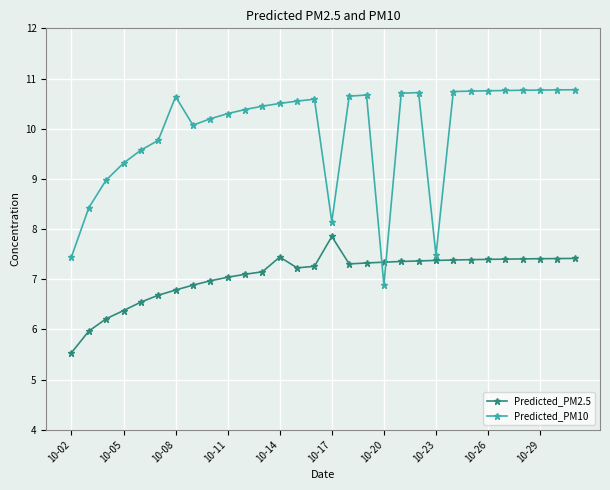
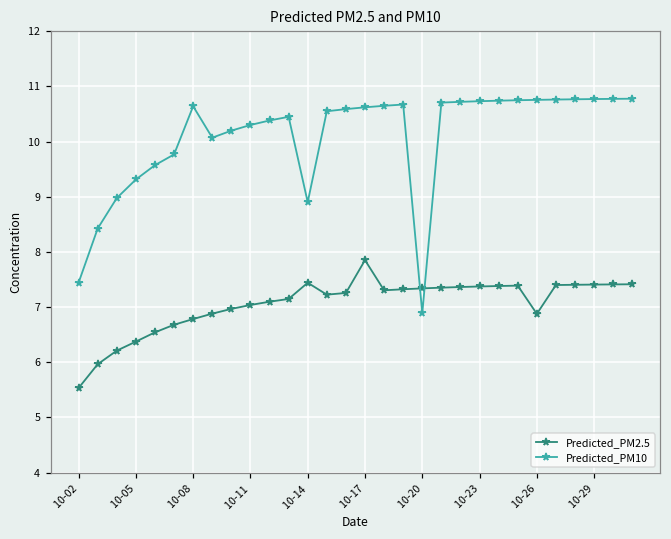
Predicted_PM10, 10-14: 10.5 -> 8.9
Predicted_PM10, 10-17: 8.1 -> 10.6
Predicted_PM10, 10-23: 7.5 -> 10.7
Predicted_PM2.5, 10-26: 7.4 -> 6.9
